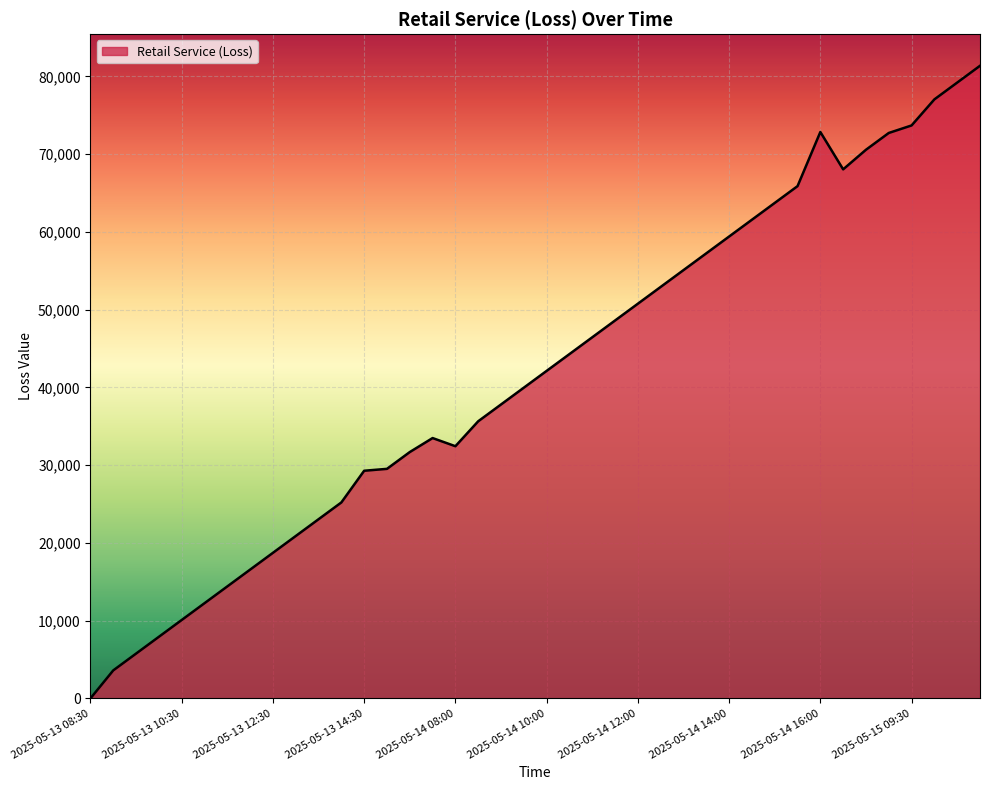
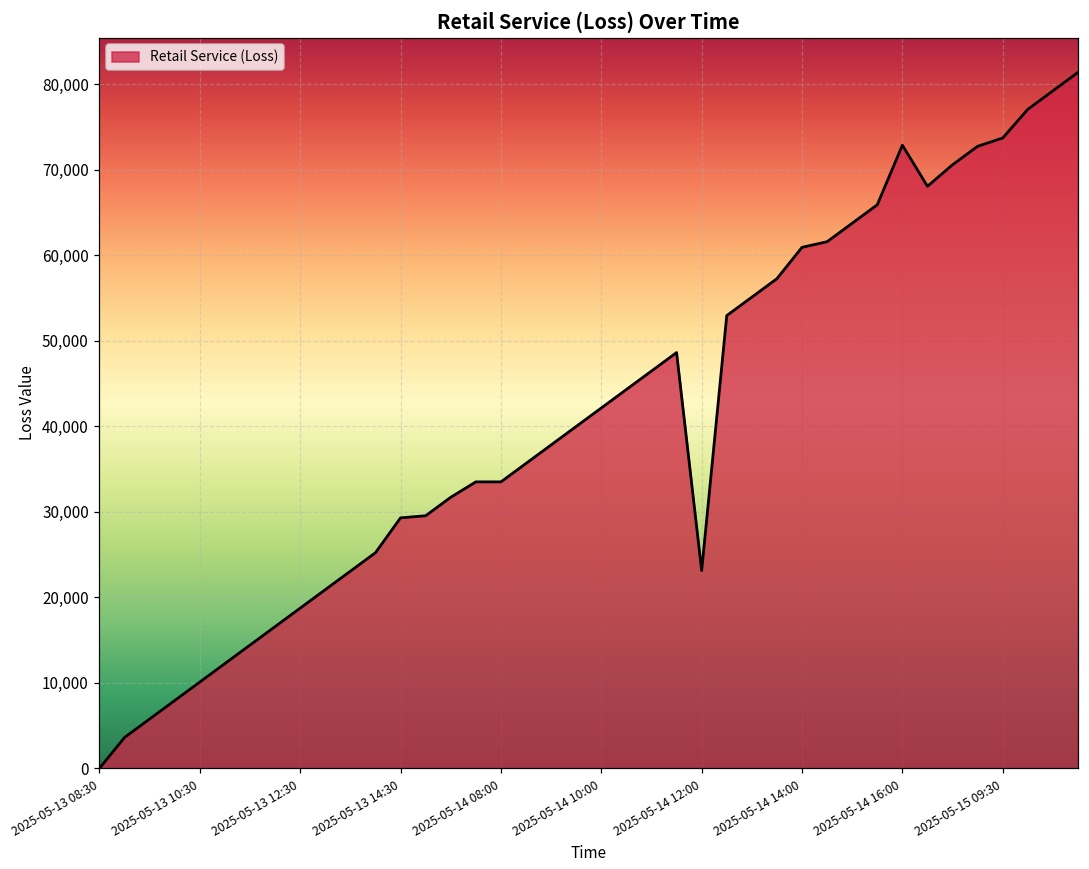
2025-05-14 08:00: 32,000 -> 33,000
2025-05-14 12:00: 51,000 -> 23,000
2025-05-14 14:00: 59,000 -> 61,000
